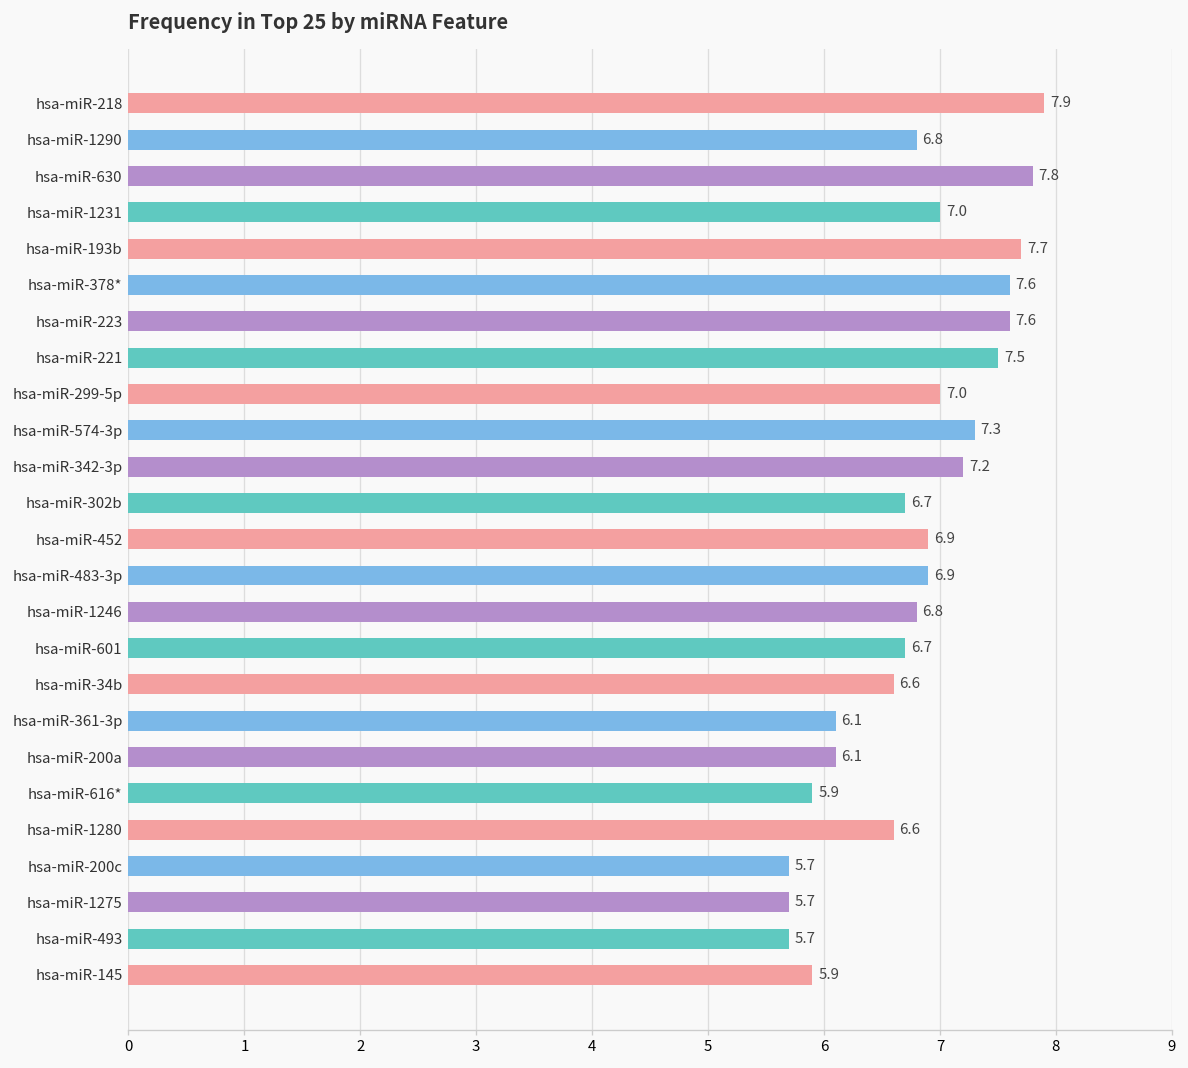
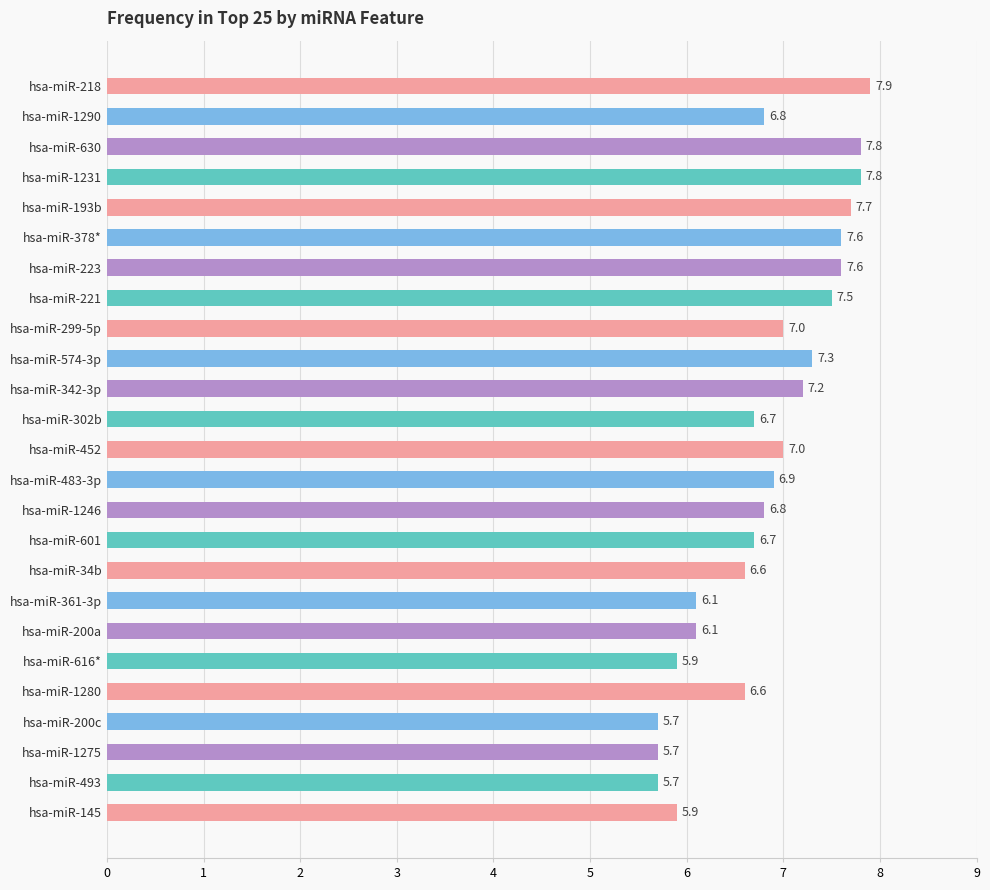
hsa-miR-1231: 7.0 -> 7.8
hsa-miR-452: 6.9 -> 7.0
